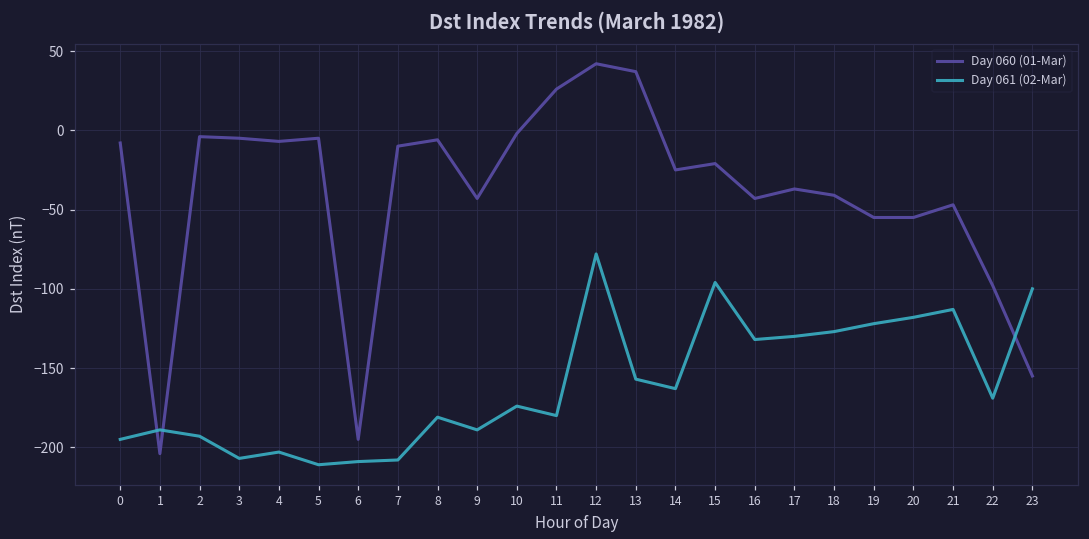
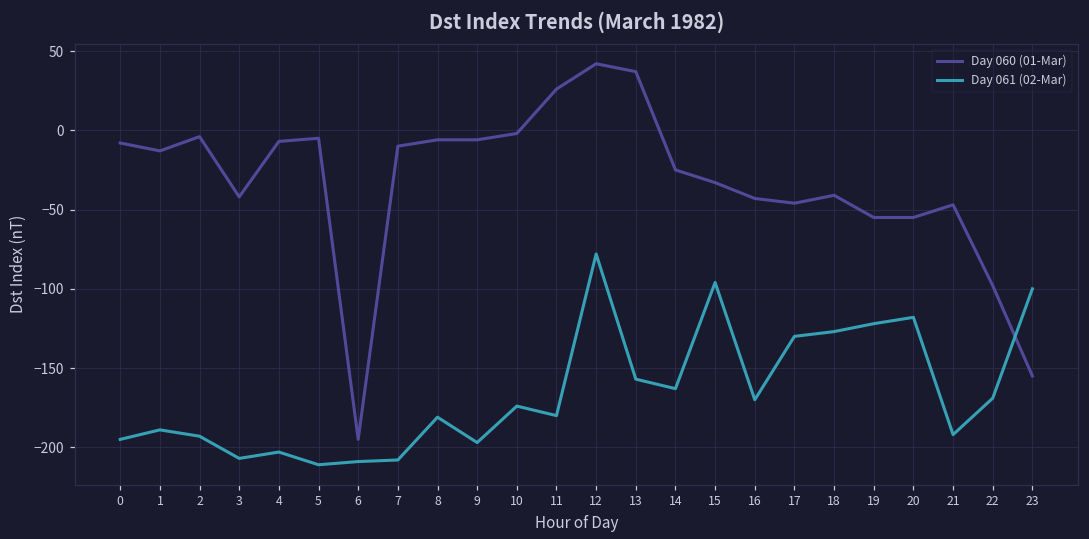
Day 060 (01-Mar), 1: -204 -> -13
Day 060 (01-Mar), 3: -5 -> -42
Day 060 (01-Mar), 9: -43 -> -6
Day 061 (02-Mar), 9: -189 -> -197
Day 060 (01-Mar), 15: -21 -> -33
Day 061 (02-Mar), 16: -132 -> -170
Day 060 (01-Mar), 17: -37 -> -46
Day 061 (02-Mar), 21: -113 -> -192
